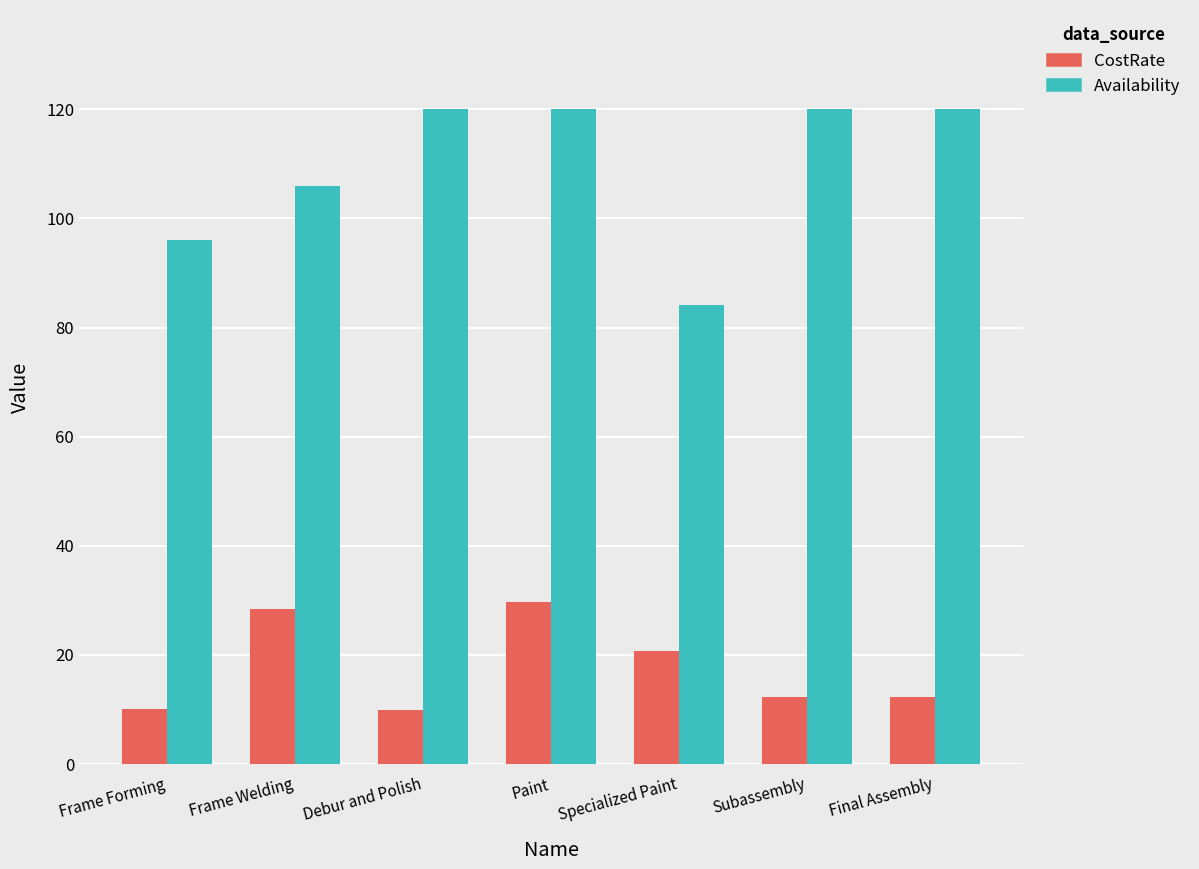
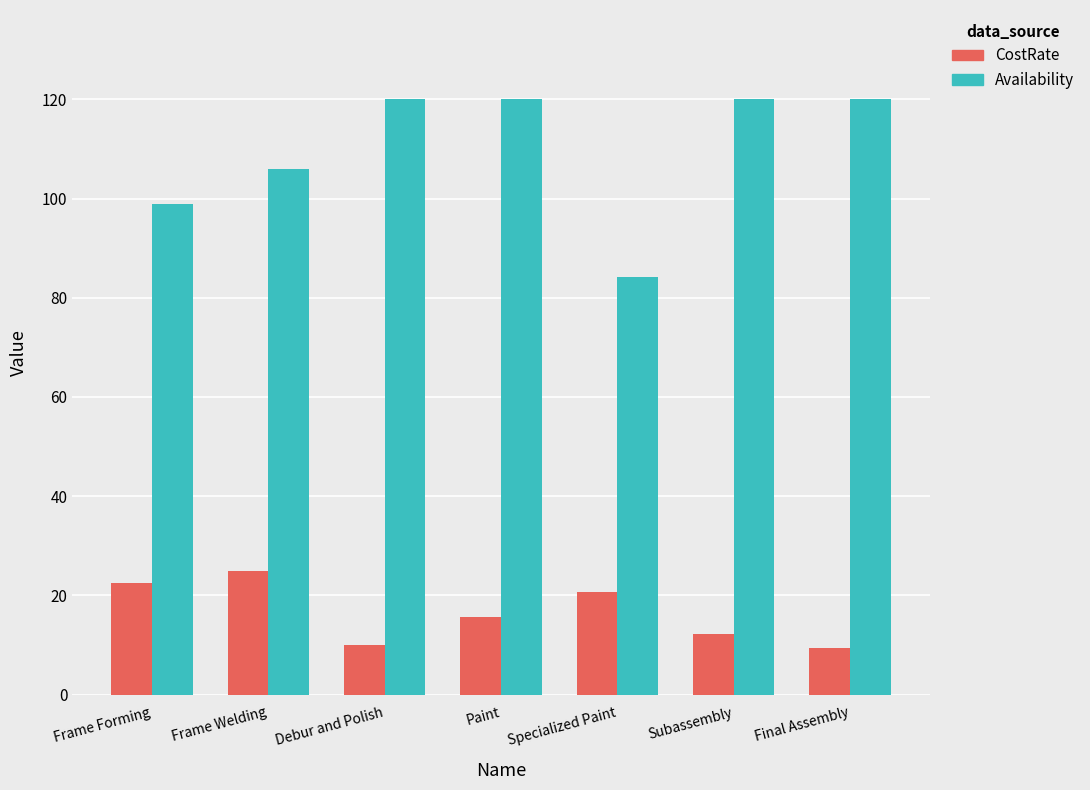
CostRate, Frame Forming: 10 -> 23
Availability, Frame Forming: 96 -> 99
CostRate, Frame Welding: 29 -> 25
CostRate, Paint: 30 -> 16
CostRate, Final Assembly: 12 -> 9
